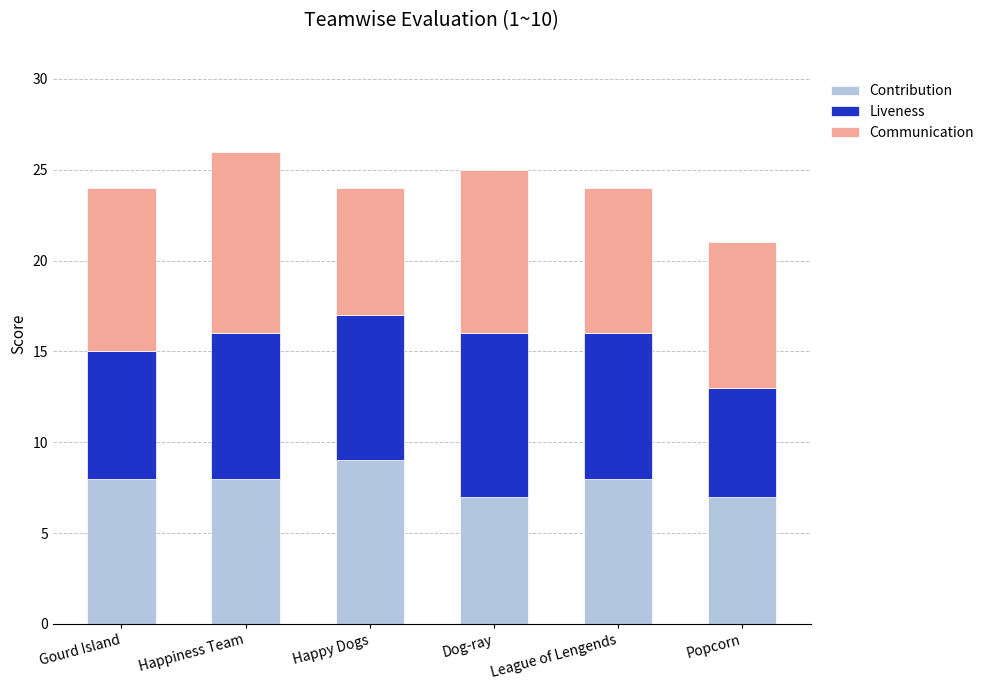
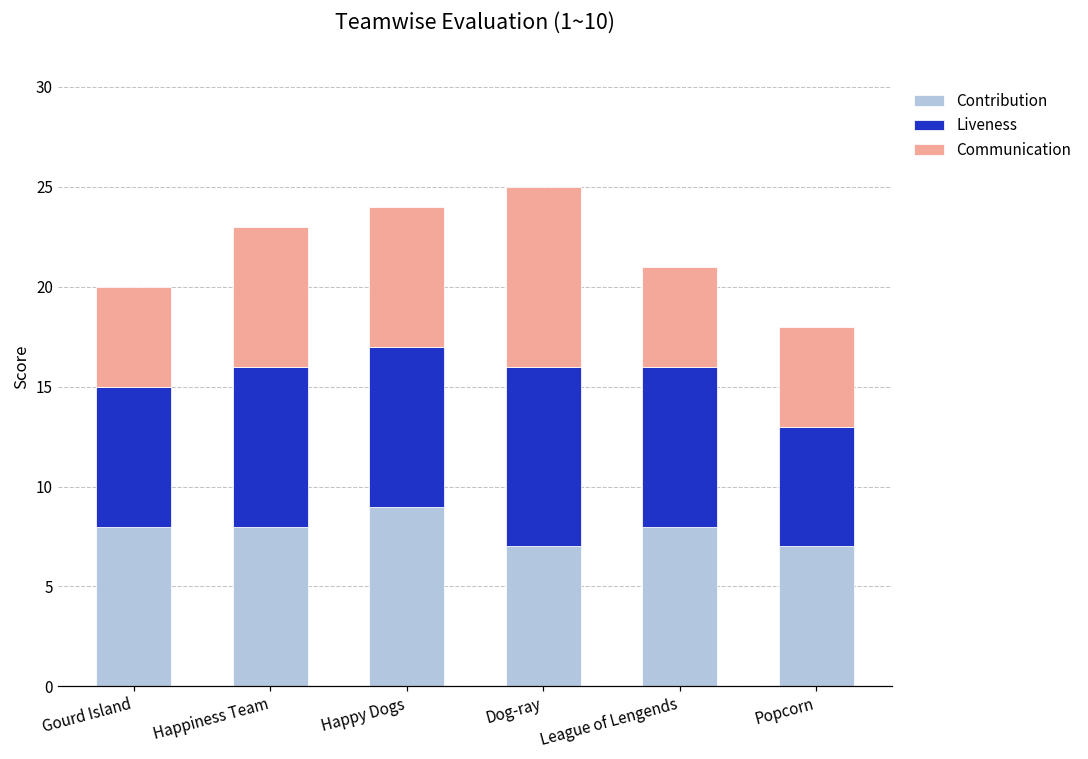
Communication, Gourd Island: 9 -> 5
Communication, Happiness Team: 10 -> 7
Communication, League of Lengends: 8 -> 5
Communication, Popcorn: 8 -> 5
